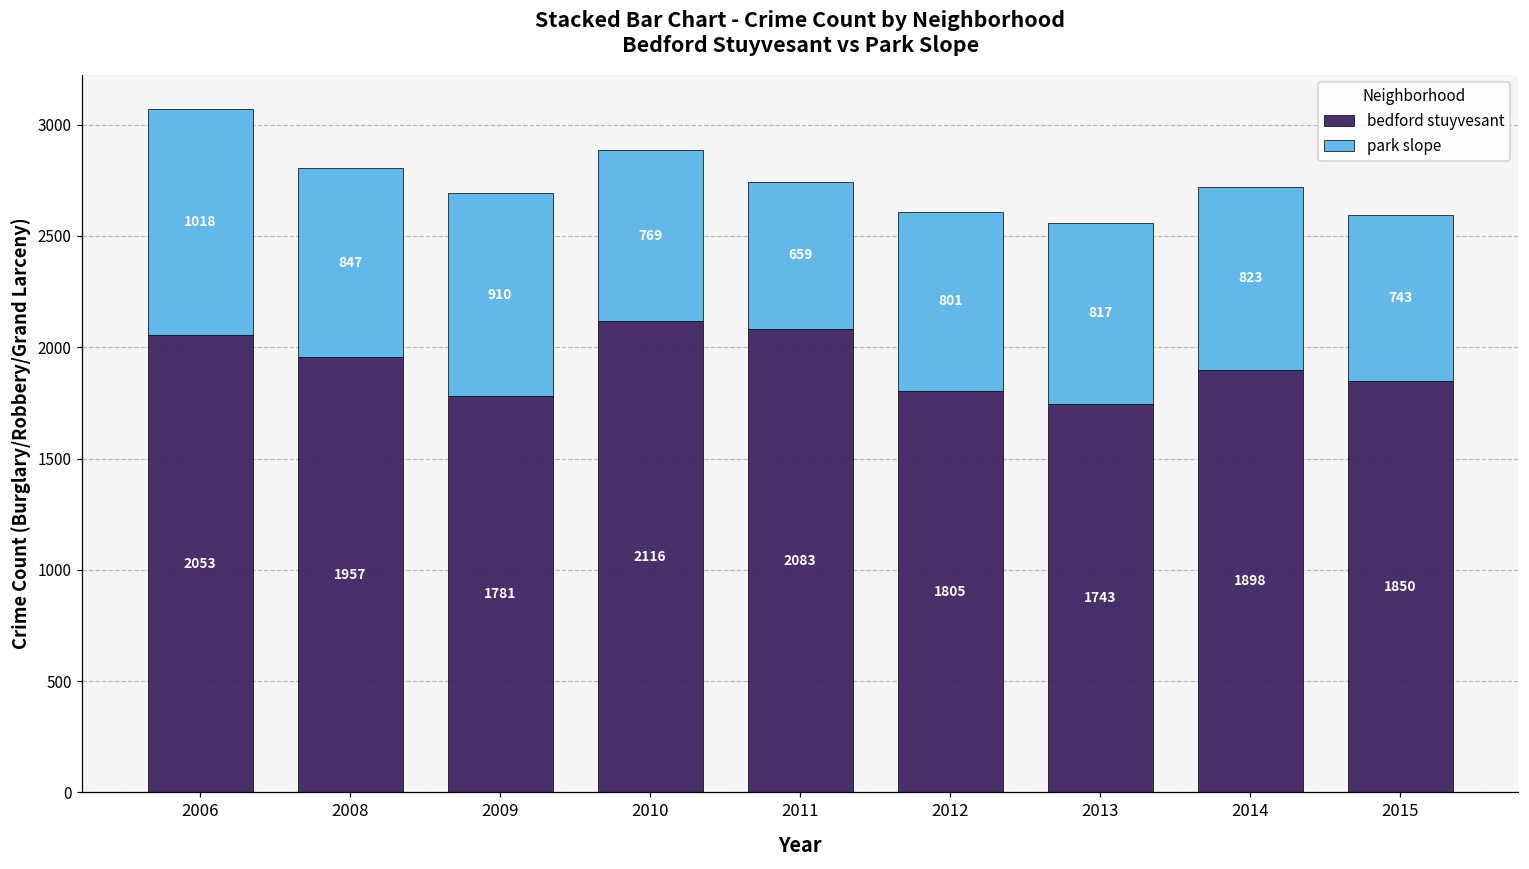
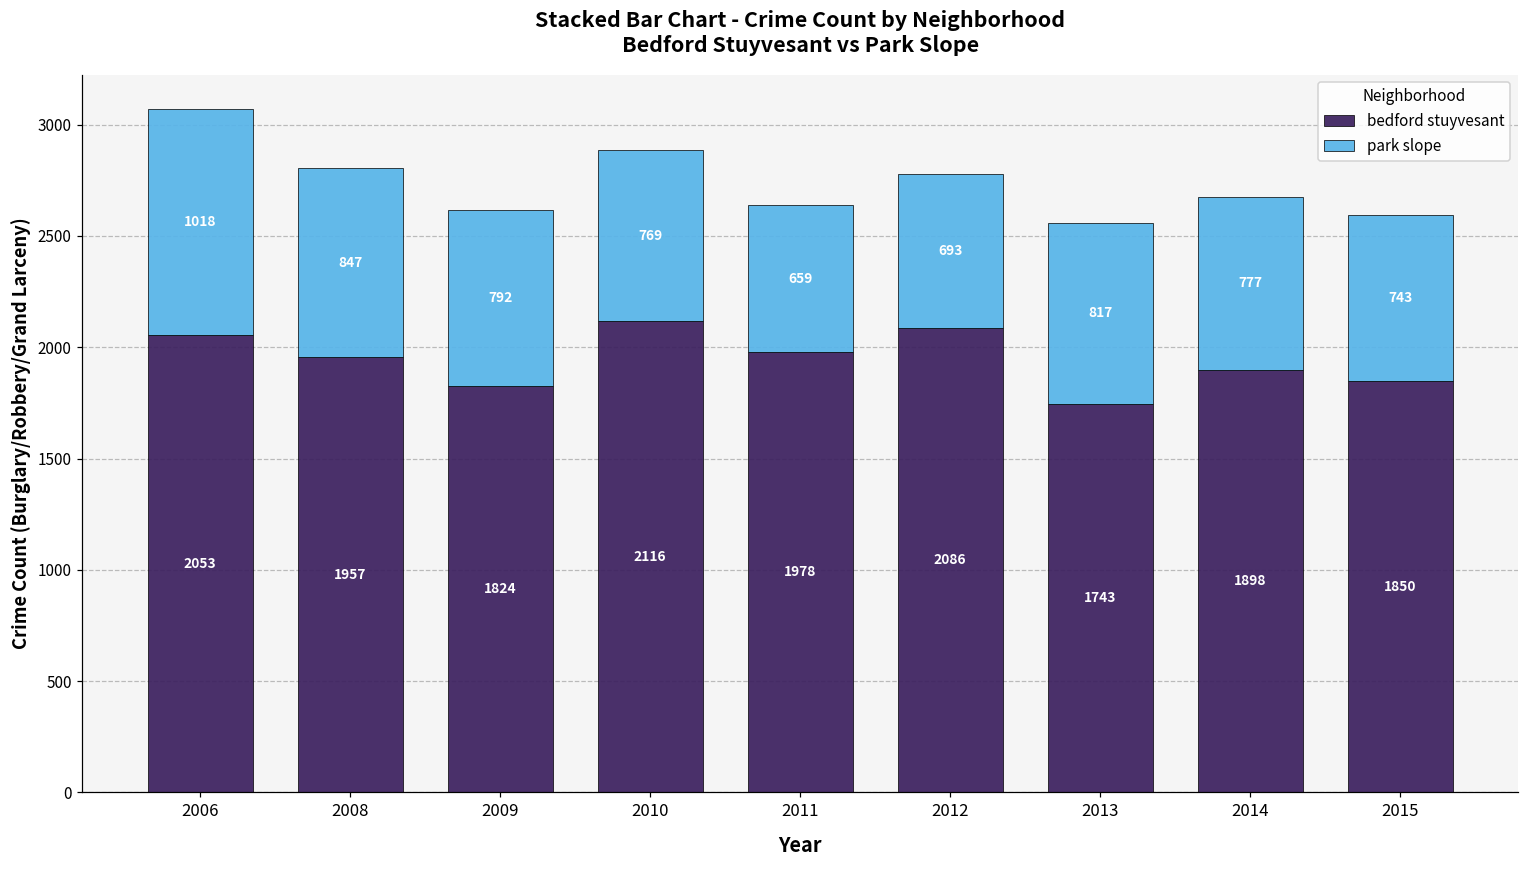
bedford stuyvesant, 2009: 1781 -> 1824
park slope, 2009: 910 -> 792
bedford stuyvesant, 2011: 2083 -> 1978
bedford stuyvesant, 2012: 1805 -> 2086
park slope, 2012: 801 -> 693
park slope, 2014: 823 -> 777
